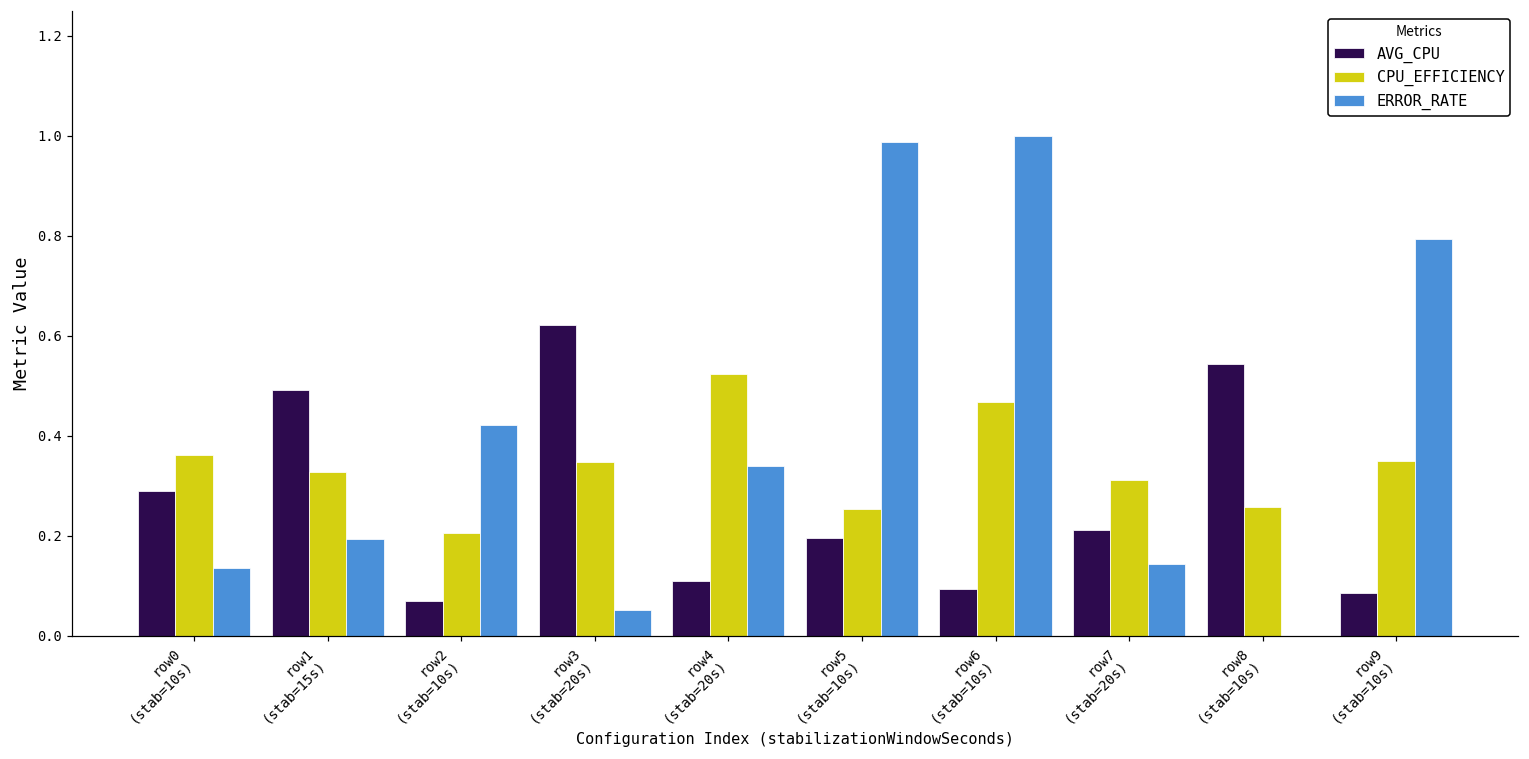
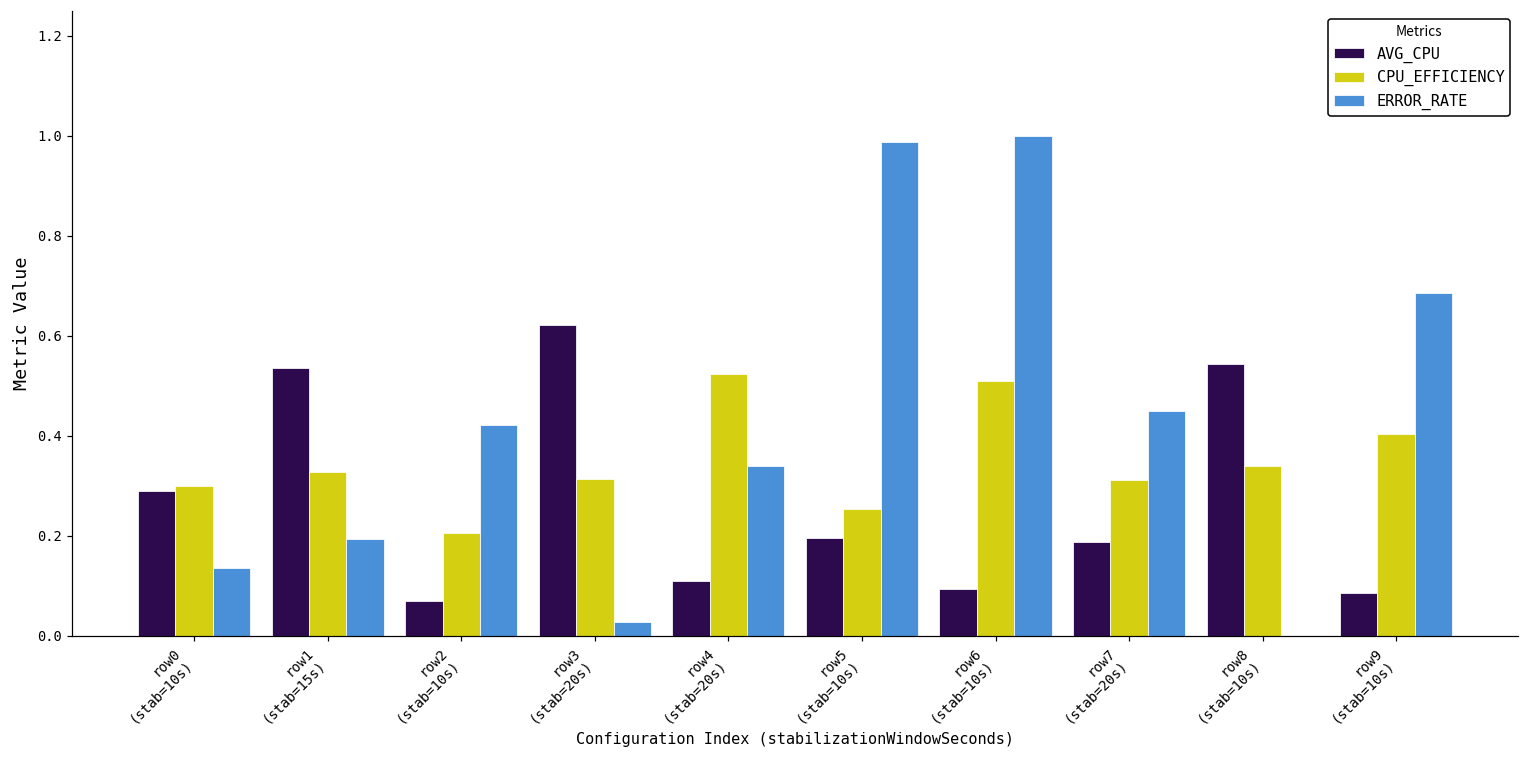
CPU_EFFICIENCY, row0 (stab=10s): 0.36 -> 0.30
AVG_CPU, row1 (stab=15s): 0.49 -> 0.54
CPU_EFFICIENCY, row3 (stab=20s): 0.35 -> 0.31
ERROR_RATE, row3 (stab=20s): 0.05 -> 0.03
CPU_EFFICIENCY, row6 (stab=10s): 0.47 -> 0.51
AVG_CPU, row7 (stab=20s): 0.21 -> 0.19
ERROR_RATE, row7 (stab=20s): 0.14 -> 0.45
CPU_EFFICIENCY, row8 (stab=10s): 0.26 -> 0.34
CPU_EFFICIENCY, row9 (stab=10s): 0.35 -> 0.40
ERROR_RATE, row9 (stab=10s): 0.79 -> 0.69
